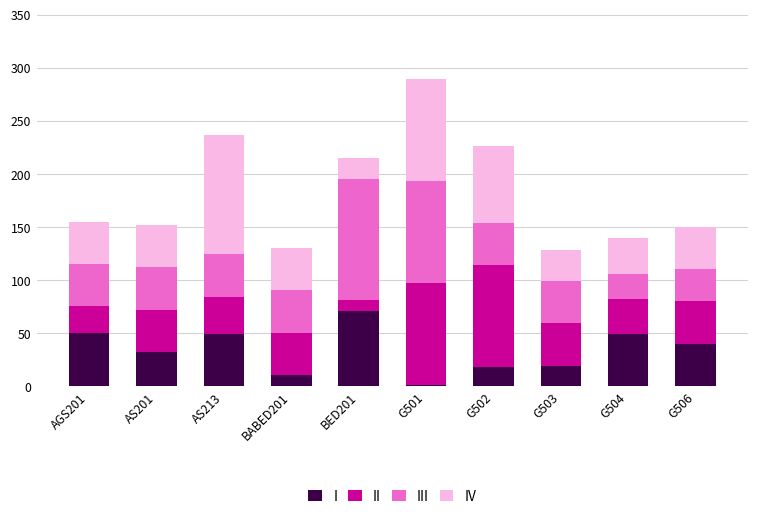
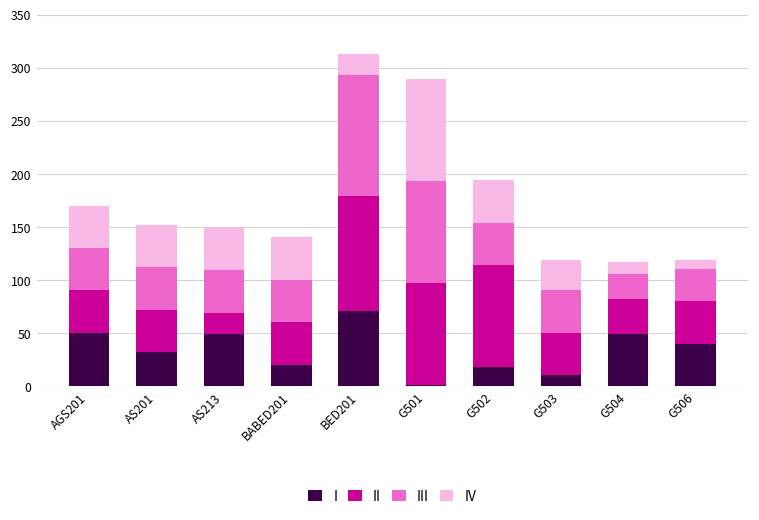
II, AGS201: 30 -> 40
II, AS213: 40 -> 20
IV, AS213: 110 -> 40
I, BABED201: 10 -> 20
II, BED201: 10 -> 110
IV, G502: 70 -> 40
I, G503: 20 -> 10
IV, G504: 30 -> 10
IV, G506: 40 -> 10
